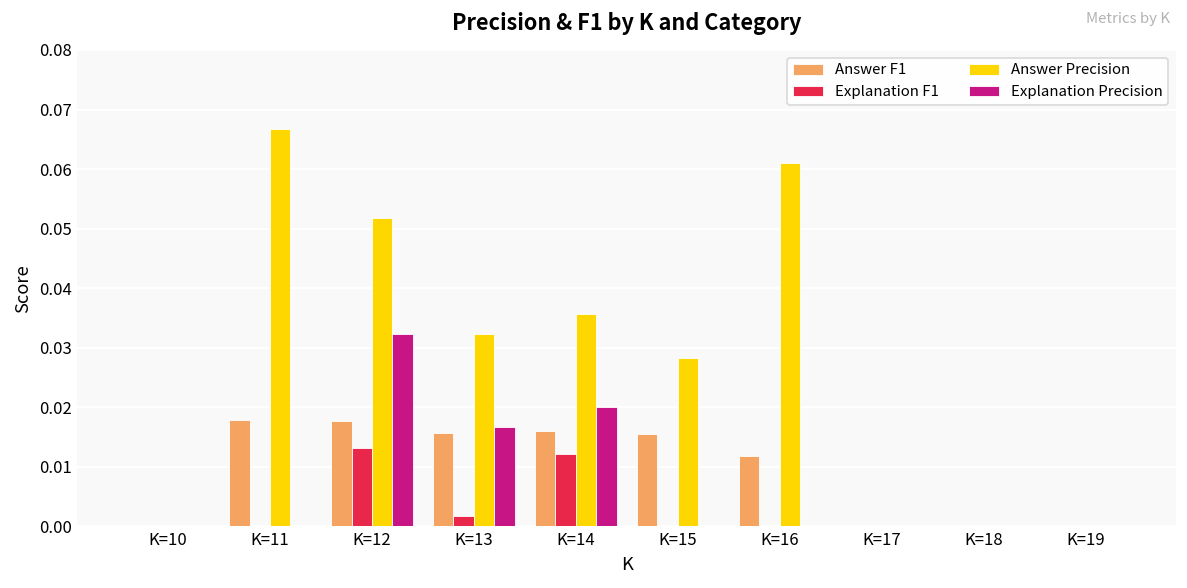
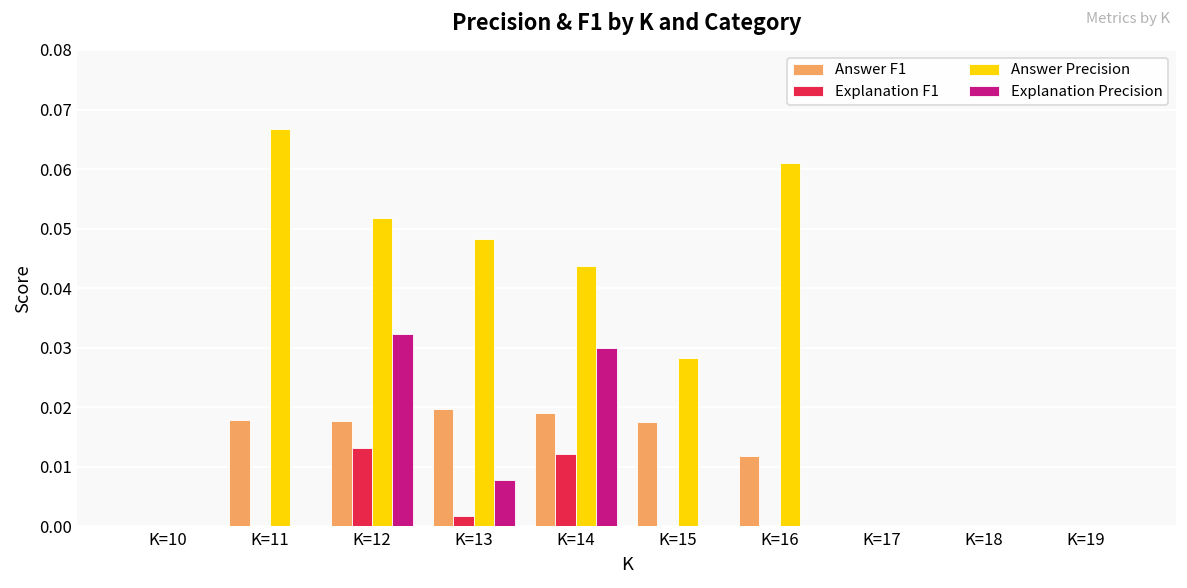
Answer F1, K=13: 0.016 -> 0.020
Answer Precision, K=13: 0.032 -> 0.048
Explanation Precision, K=13: 0.017 -> 0.008
Answer F1, K=14: 0.016 -> 0.019
Answer Precision, K=14: 0.036 -> 0.044
Explanation Precision, K=14: 0.02 -> 0.03
Answer F1, K=15: 0.016 -> 0.018
